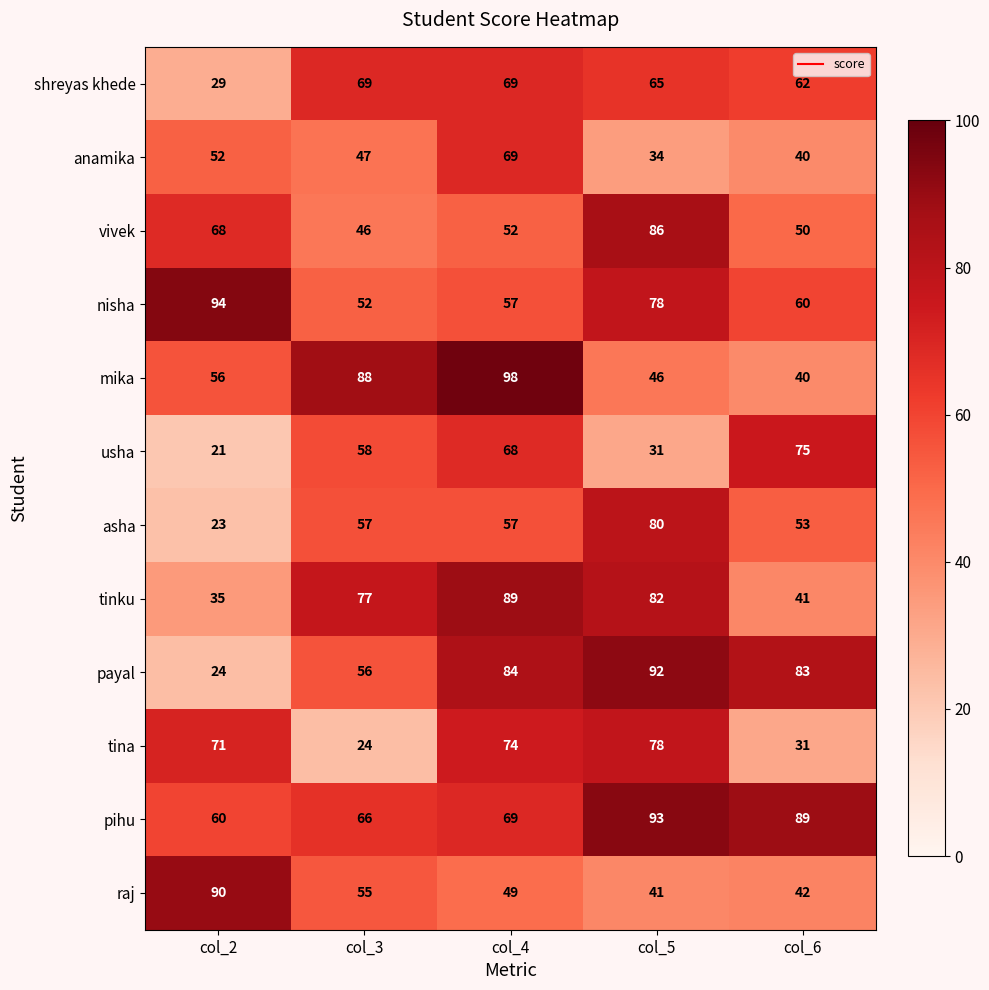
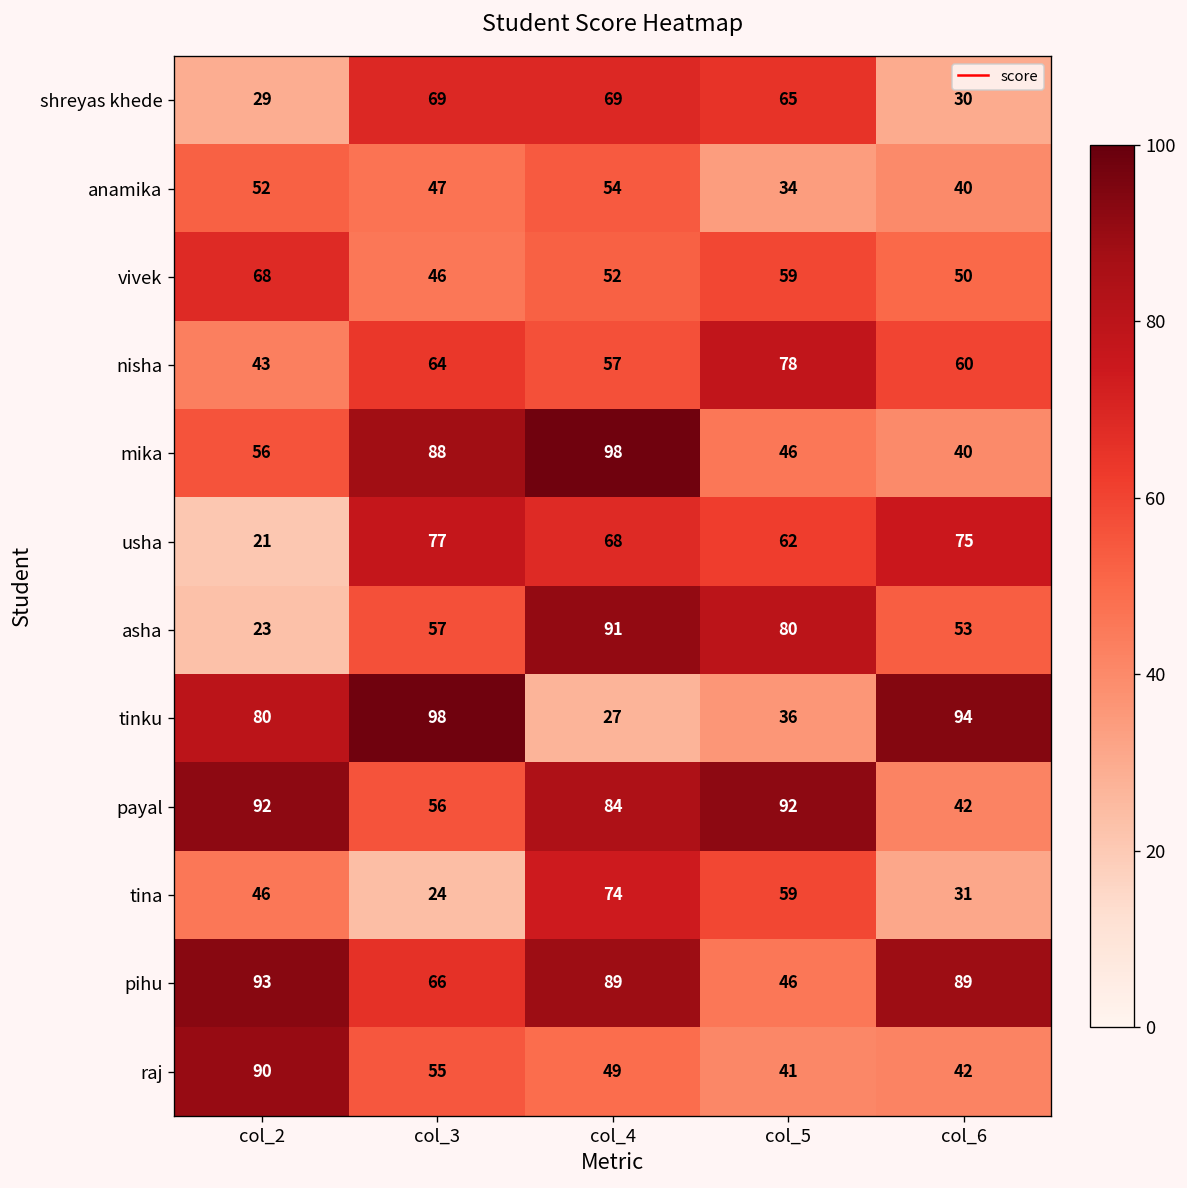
shreyas khede, col_6: 62 -> 30
anamika, col_4: 69 -> 54
vivek, col_5: 86 -> 59
nisha, col_2: 94 -> 43
nisha, col_3: 52 -> 64
usha, col_3: 58 -> 77
usha, col_5: 31 -> 62
asha, col_4: 57 -> 91
tinku, col_2: 35 -> 80
tinku, col_3: 77 -> 98
tinku, col_4: 89 -> 27
tinku, col_5: 82 -> 36
tinku, col_6: 41 -> 94
payal, col_2: 24 -> 92
payal, col_6: 83 -> 42
tina, col_2: 71 -> 46
tina, col_5: 78 -> 59
pihu, col_2: 60 -> 93
pihu, col_4: 69 -> 89
pihu, col_5: 93 -> 46
